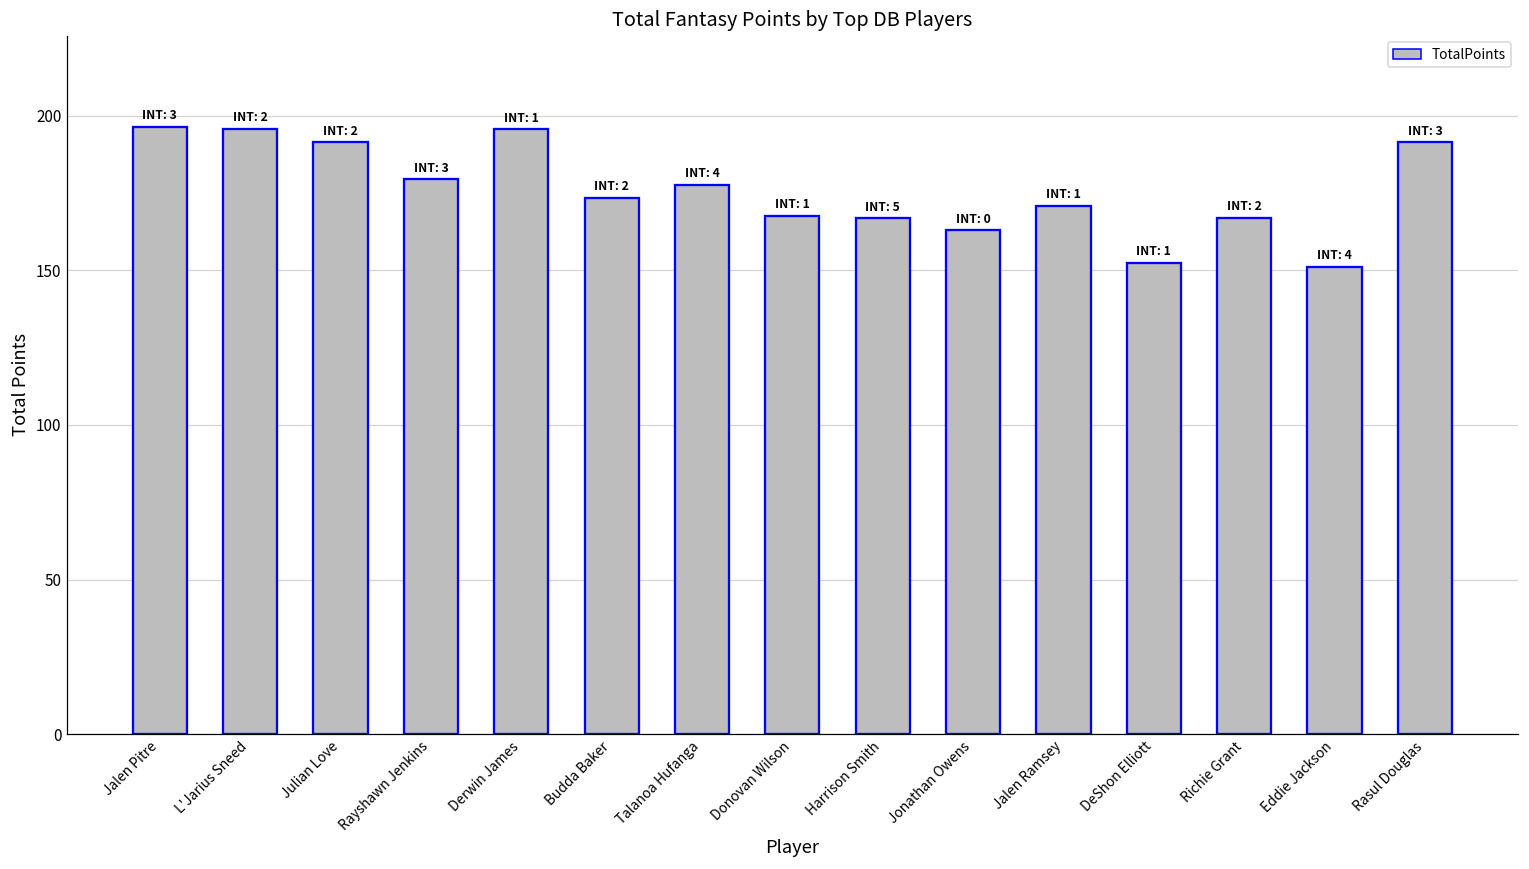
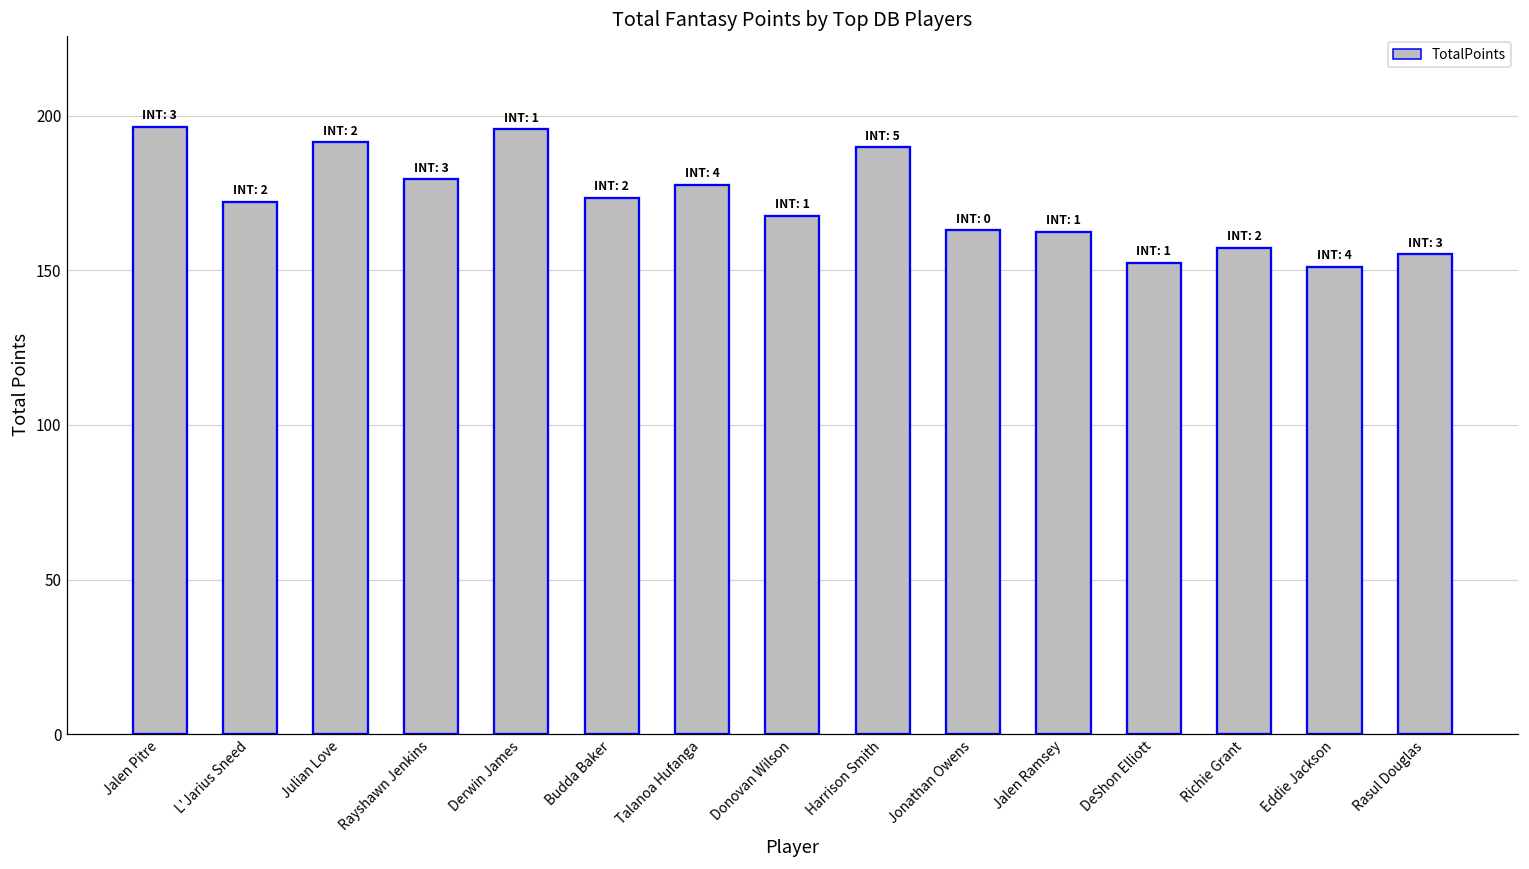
L'Jarius Sneed: 196 -> 172
Harrison Smith: 167 -> 190
Jalen Ramsey: 171 -> 162
Richie Grant: 167 -> 157
Rasul Douglas: 191 -> 155
